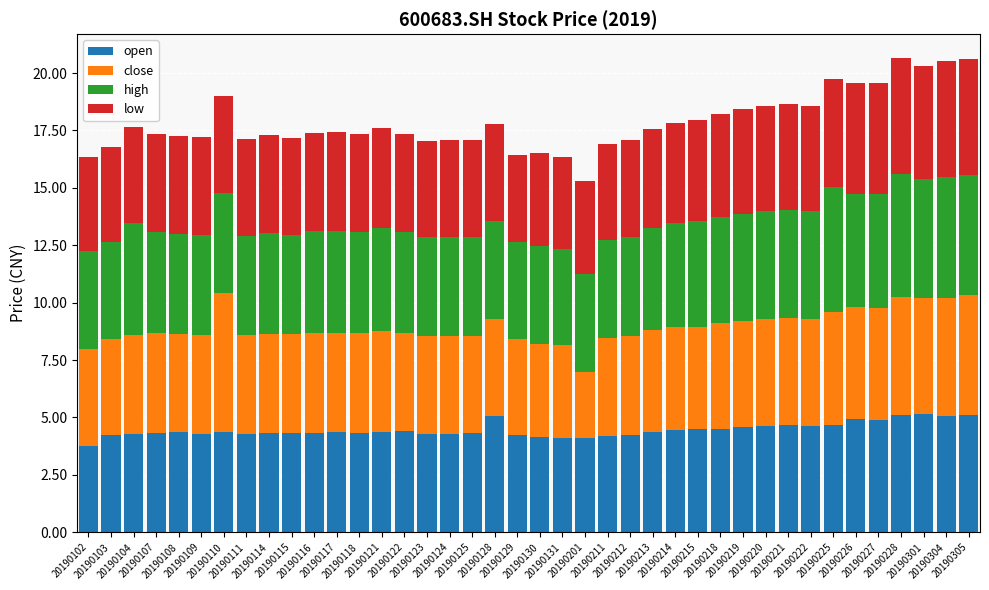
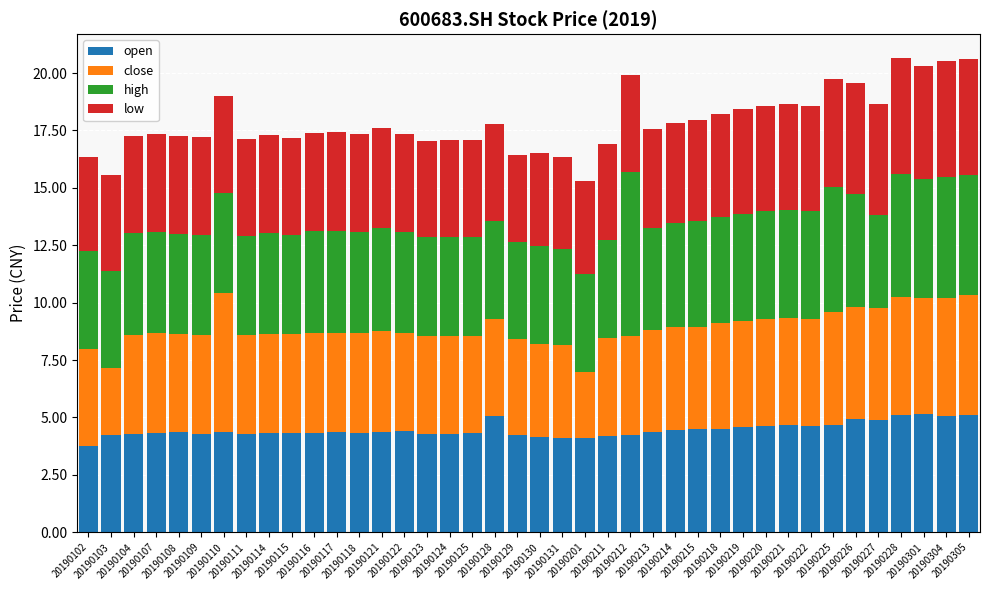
close, 20190103: 4.2 -> 2.9
high, 20190104: 4.8 -> 4.4
high, 20190212: 4.3 -> 7.2
high, 20190227: 5.0 -> 4.1
